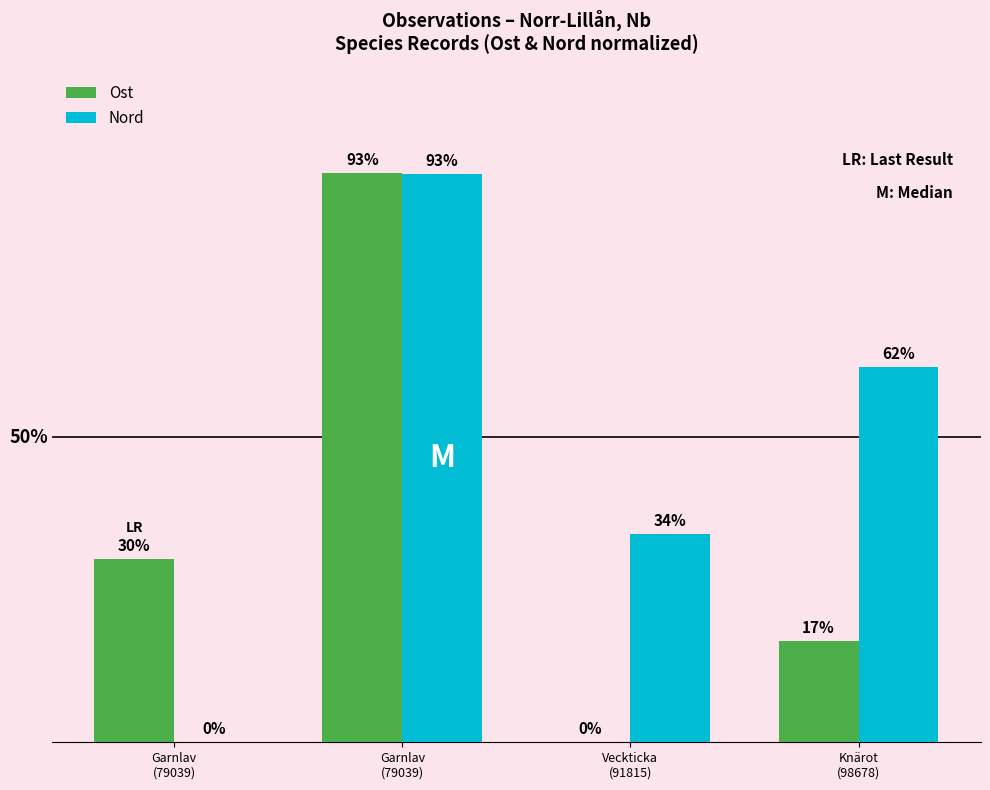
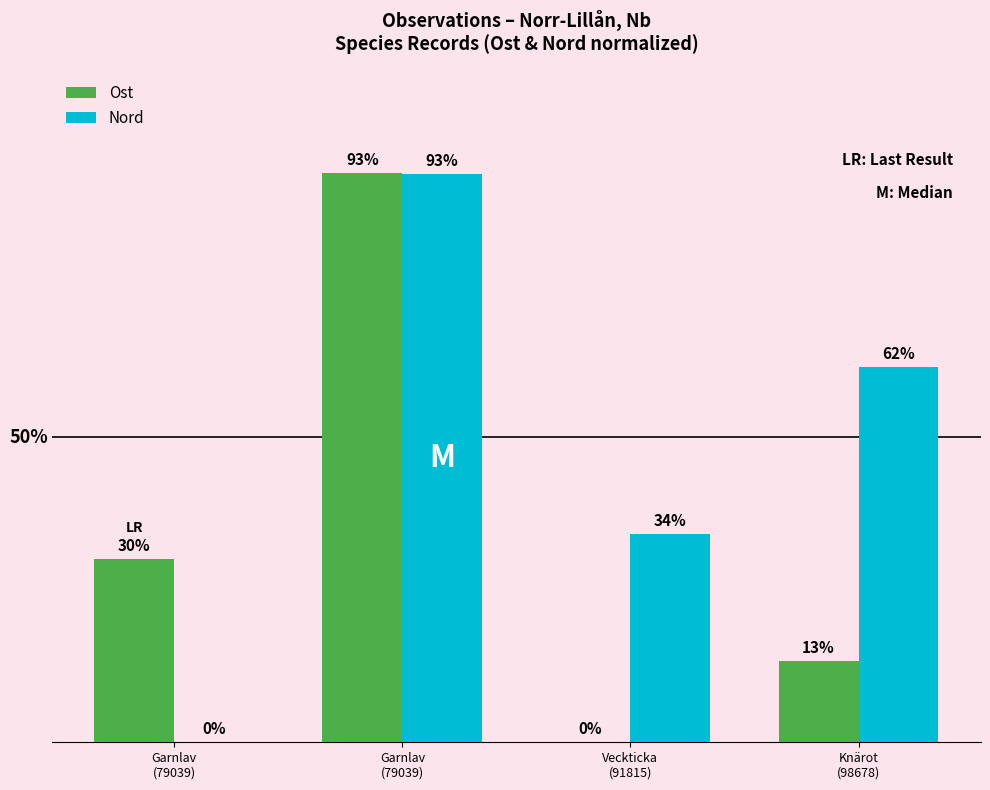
Ost, Knärot (98678): 17% -> 13%
